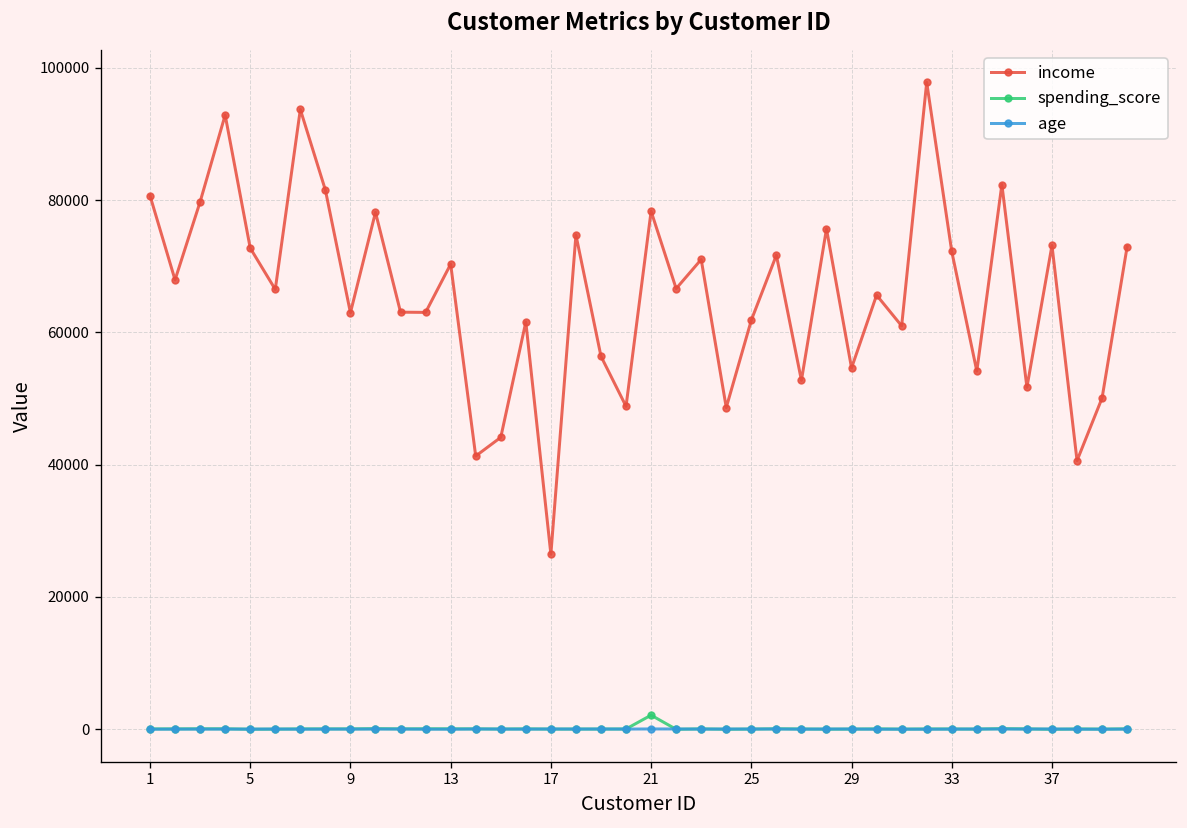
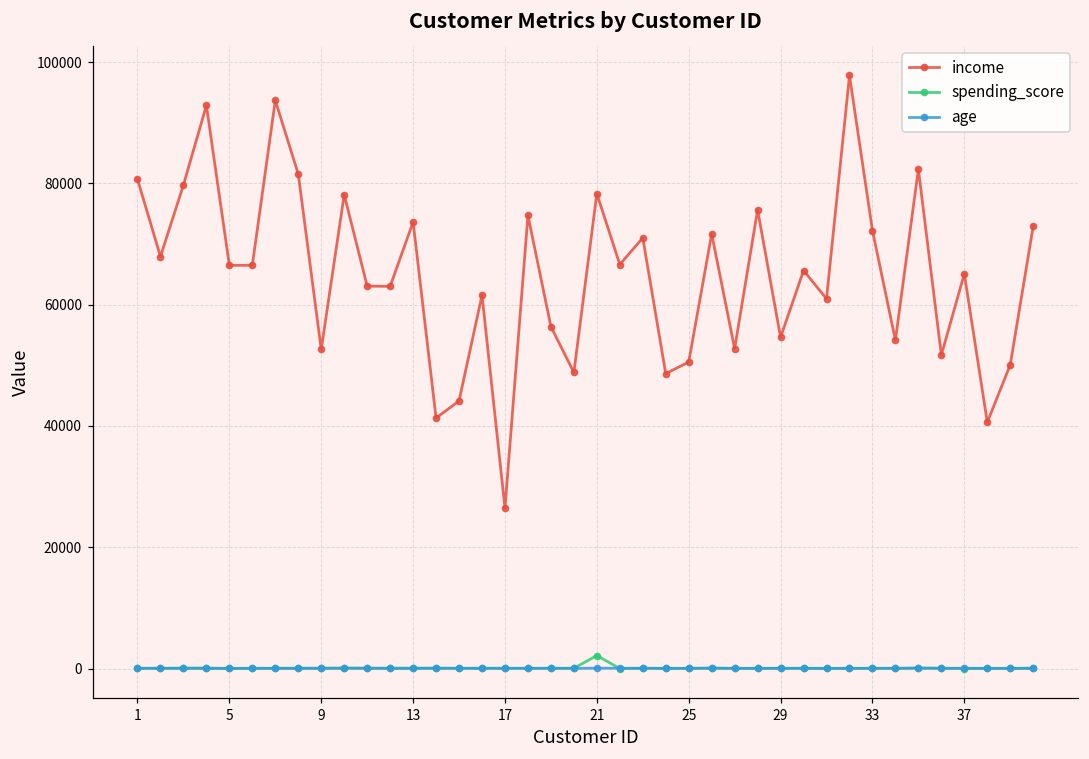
income, 5: 73000 -> 66000
income, 9: 63000 -> 53000
income, 13: 70000 -> 74000
income, 25: 62000 -> 51000
income, 37: 73000 -> 65000
